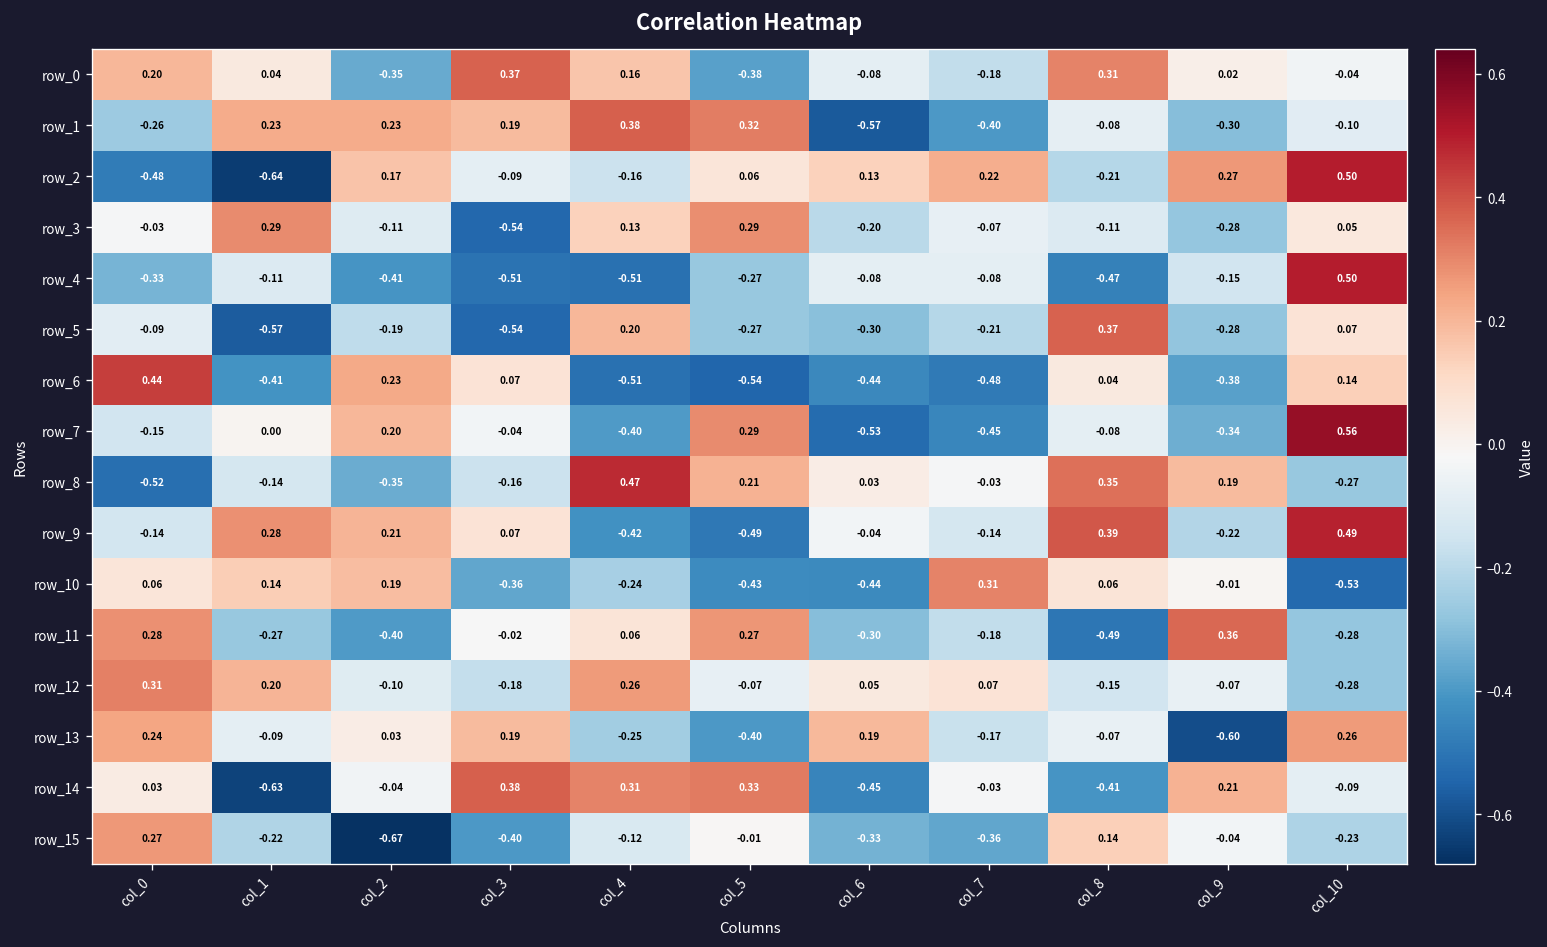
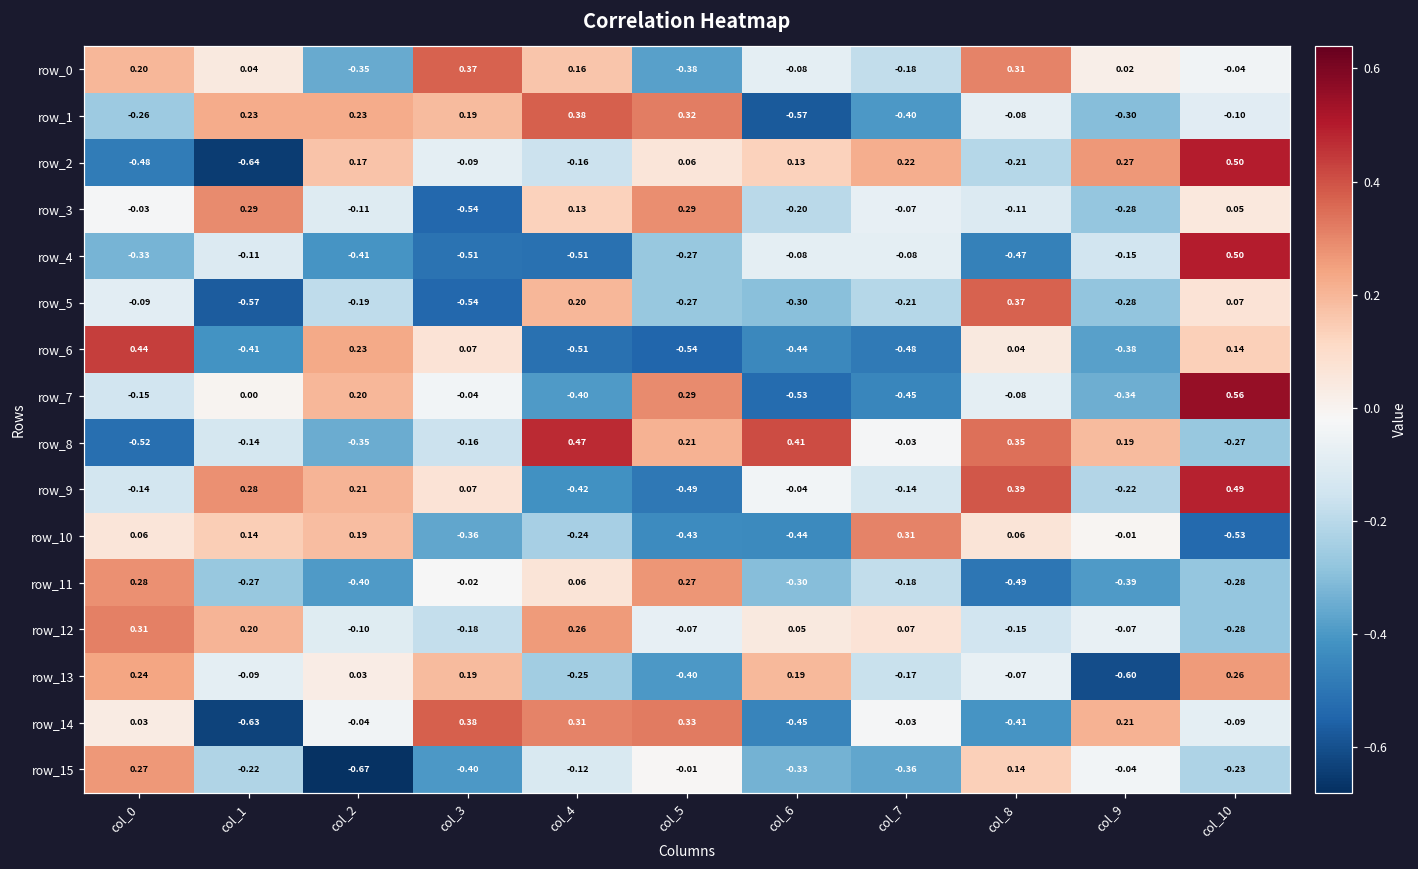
row_8, col_6: 0.03 -> 0.41
row_11, col_9: 0.36 -> -0.39
